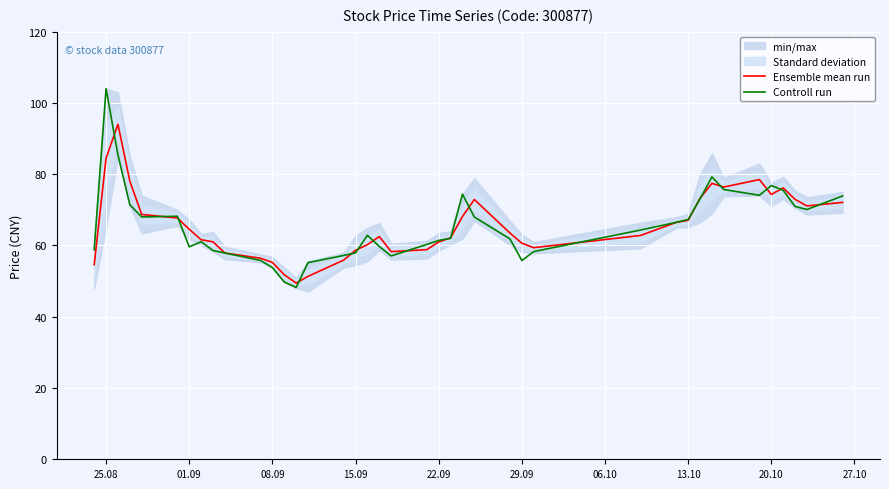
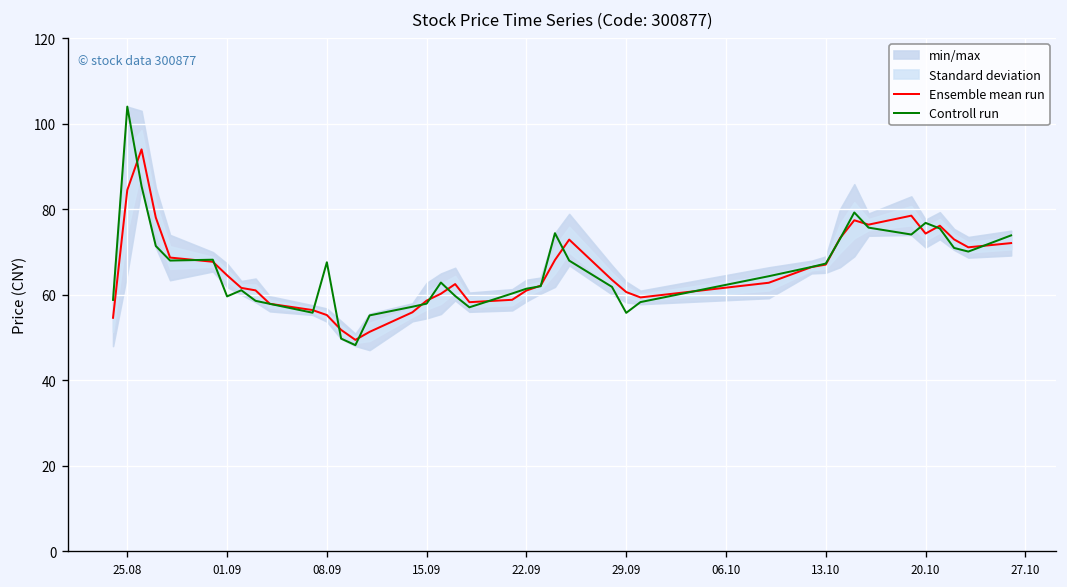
Controll run, 08.09: 54 -> 68
